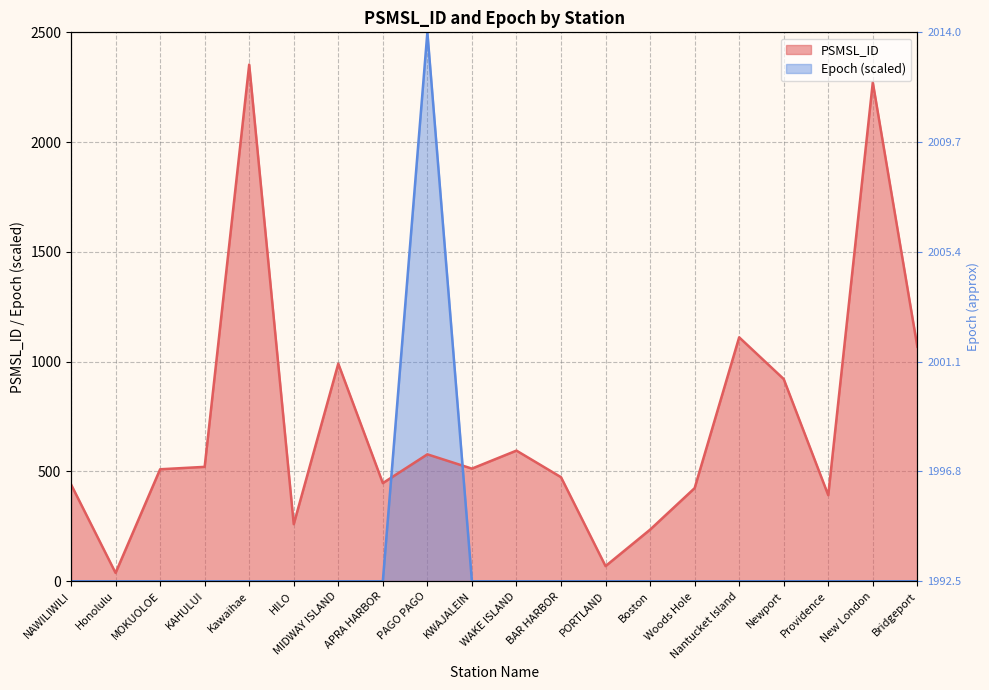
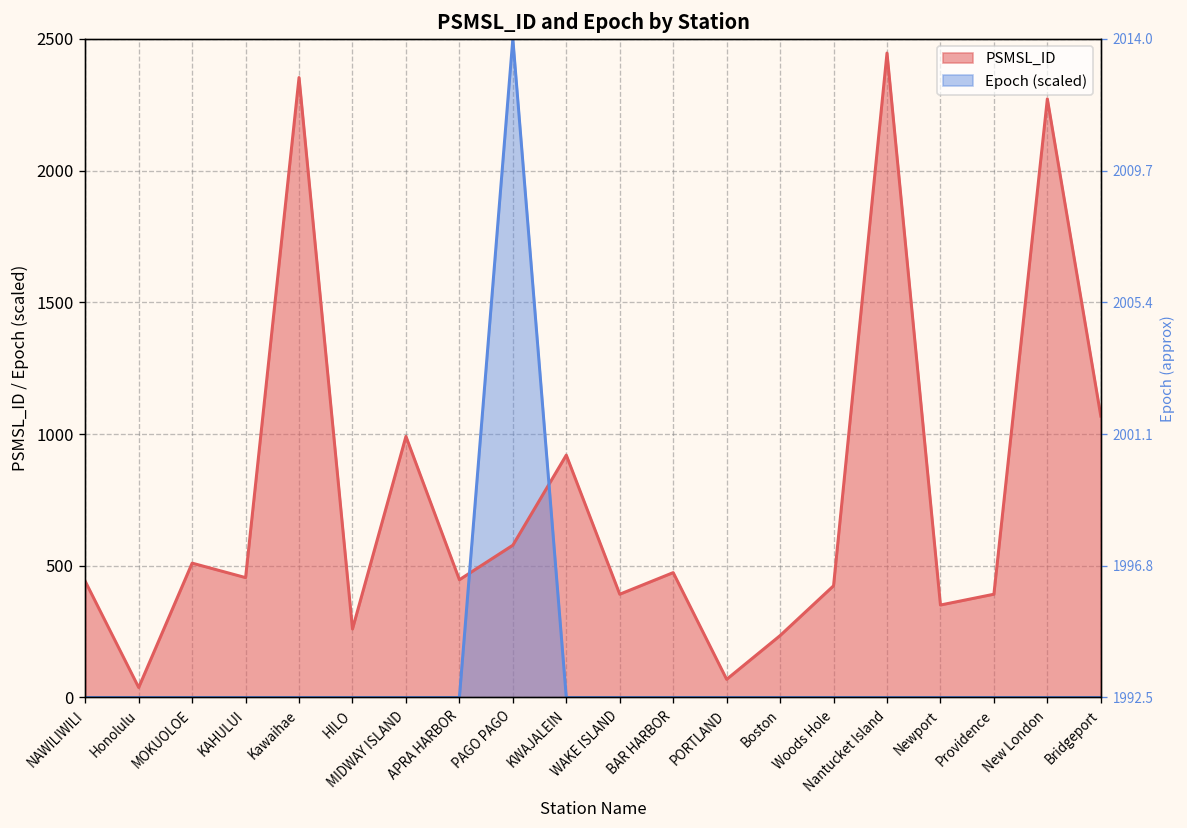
PSMSL_ID, KAHULUI: 520 -> 460
PSMSL_ID, KWAJALEIN: 510 -> 920
PSMSL_ID, WAKE ISLAND: 600 -> 390
PSMSL_ID, Nantucket Island: 1110 -> 2450
PSMSL_ID, Newport: 920 -> 350
